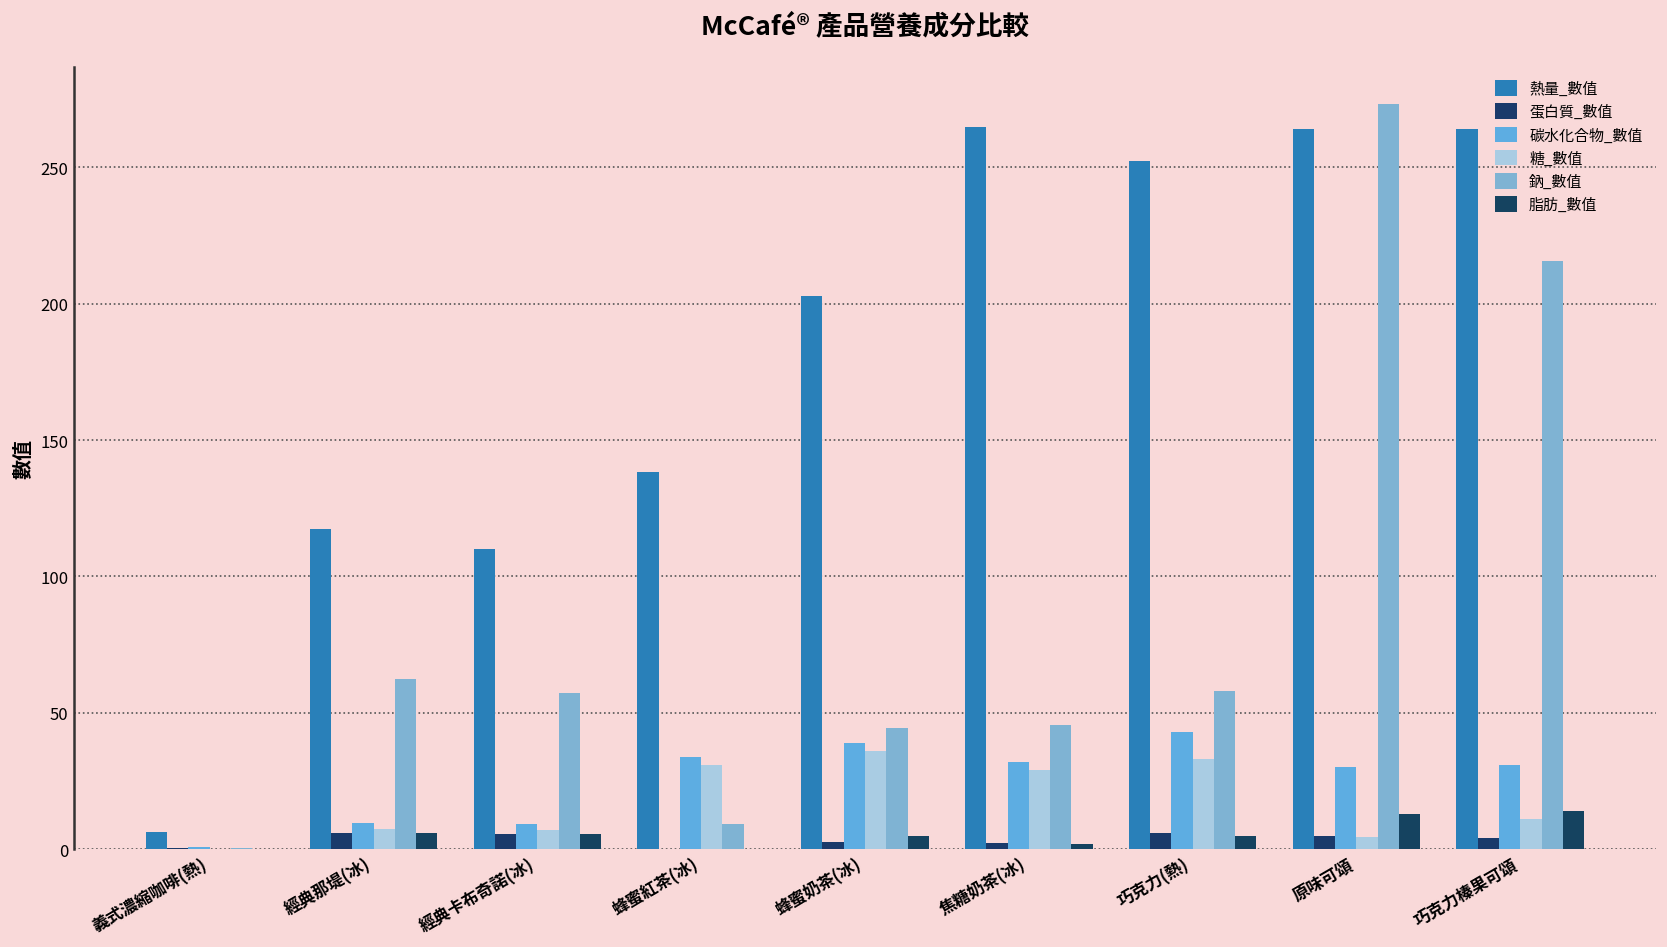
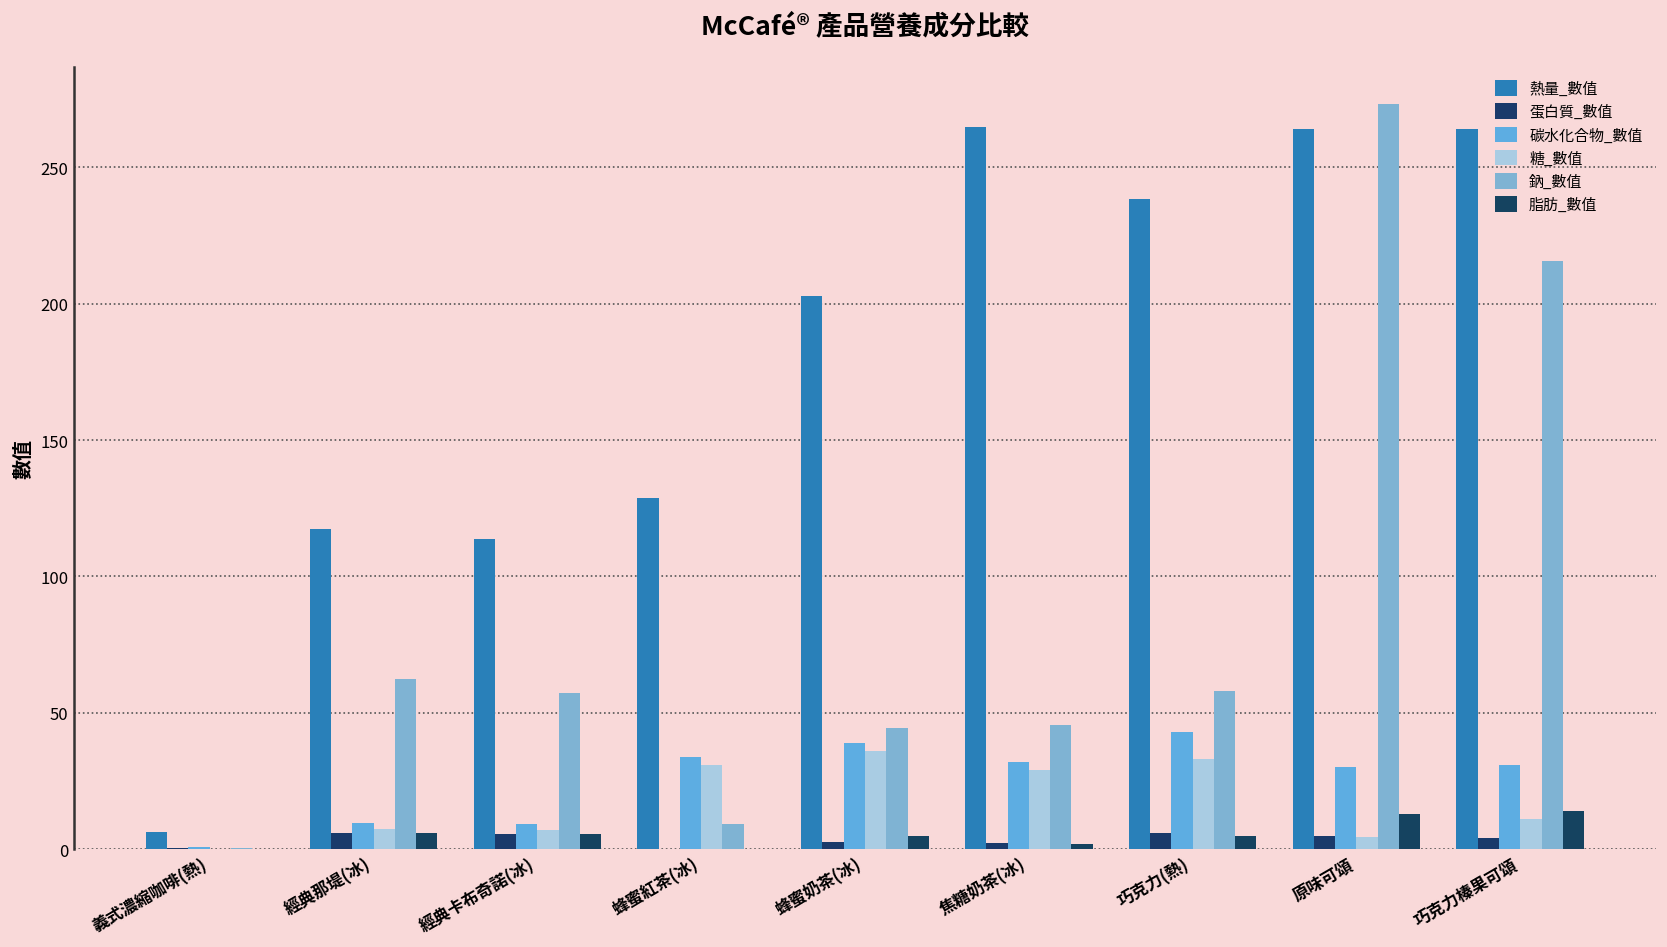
熱量_數值, 經典卡布奇諾(冰): 110 -> 114
熱量_數值, 蜂蜜紅茶(冰): 138 -> 129
熱量_數值, 巧克力(熱): 252 -> 238
